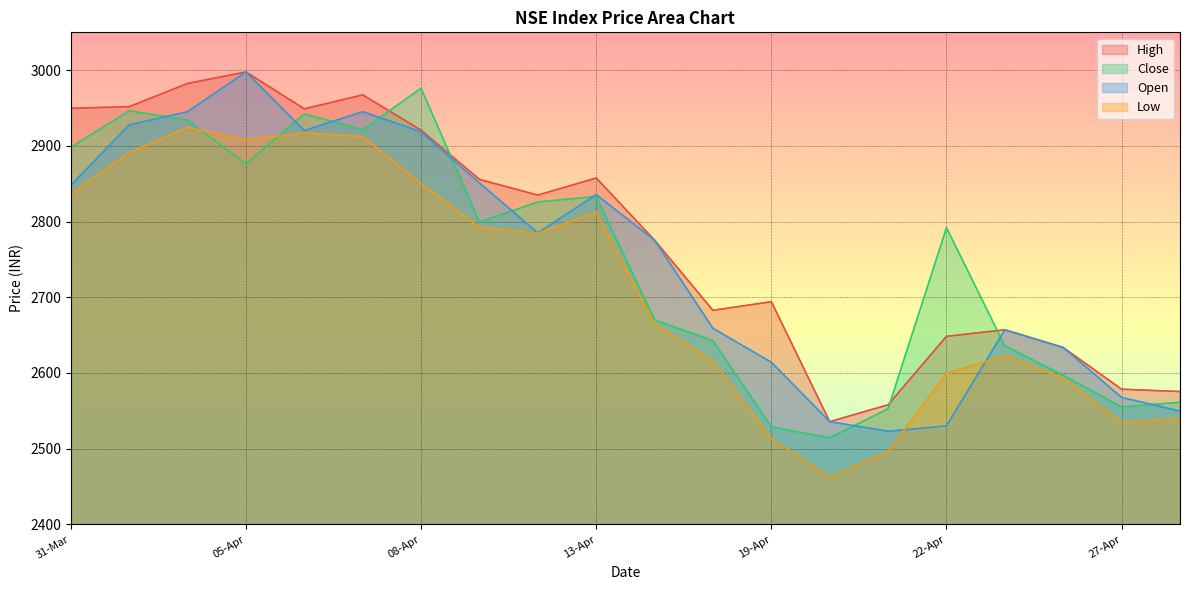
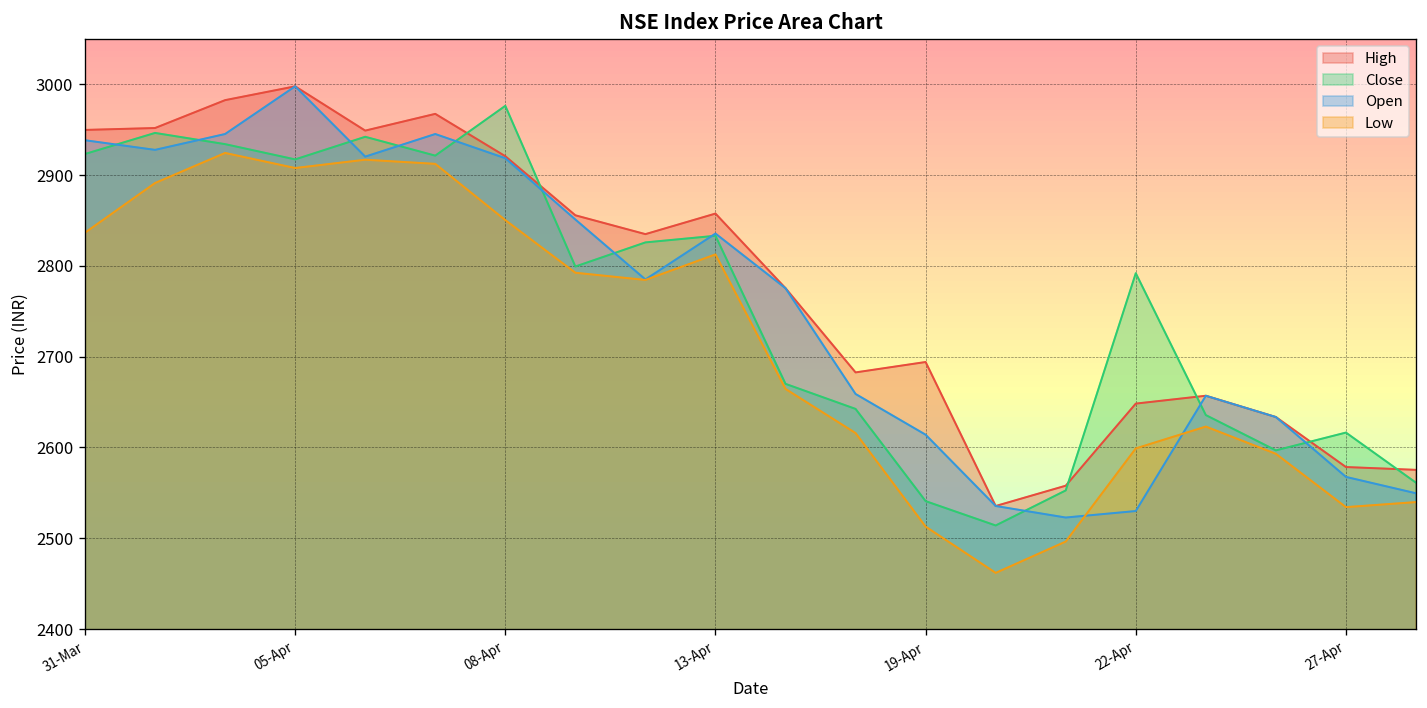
Close, 31-Mar: 2900 -> 2920
Open, 31-Mar: 2850 -> 2940
Close, 05-Apr: 2880 -> 2920
Close, 19-Apr: 2530 -> 2540
Close, 27-Apr: 2550 -> 2620
